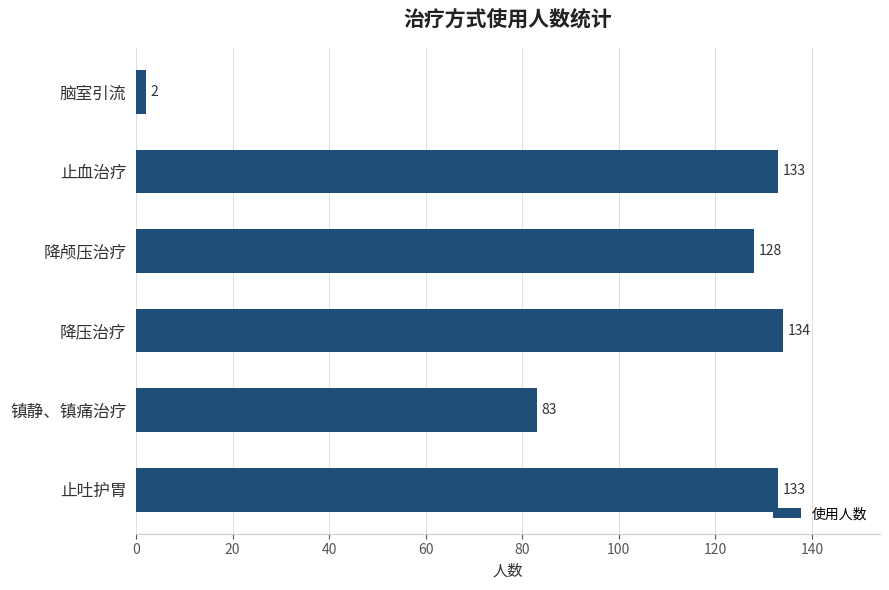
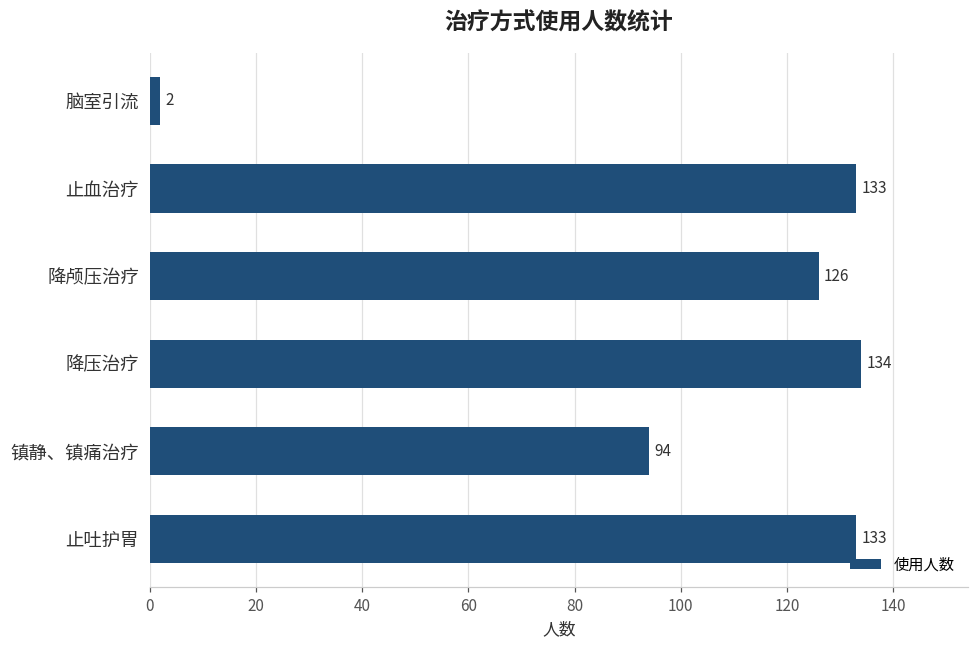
降颅压治疗: 128 -> 126
镇静、镇痛治疗: 83 -> 94
